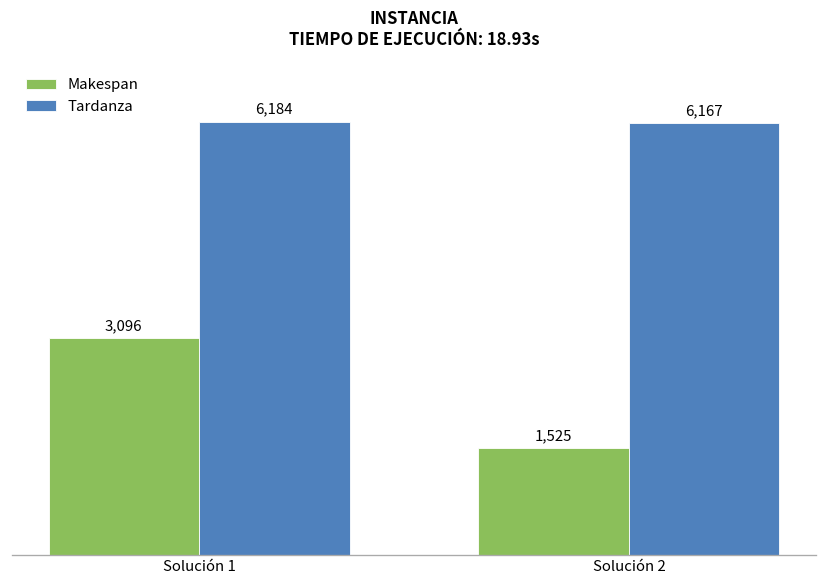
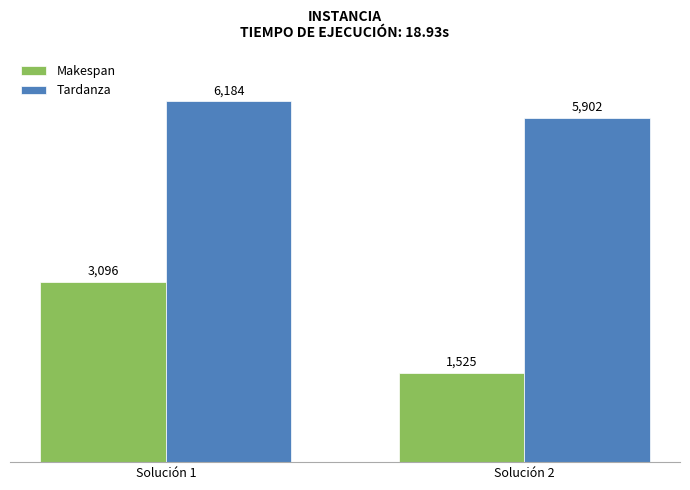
Tardanza, Solución 2: 6,167 -> 5,902
